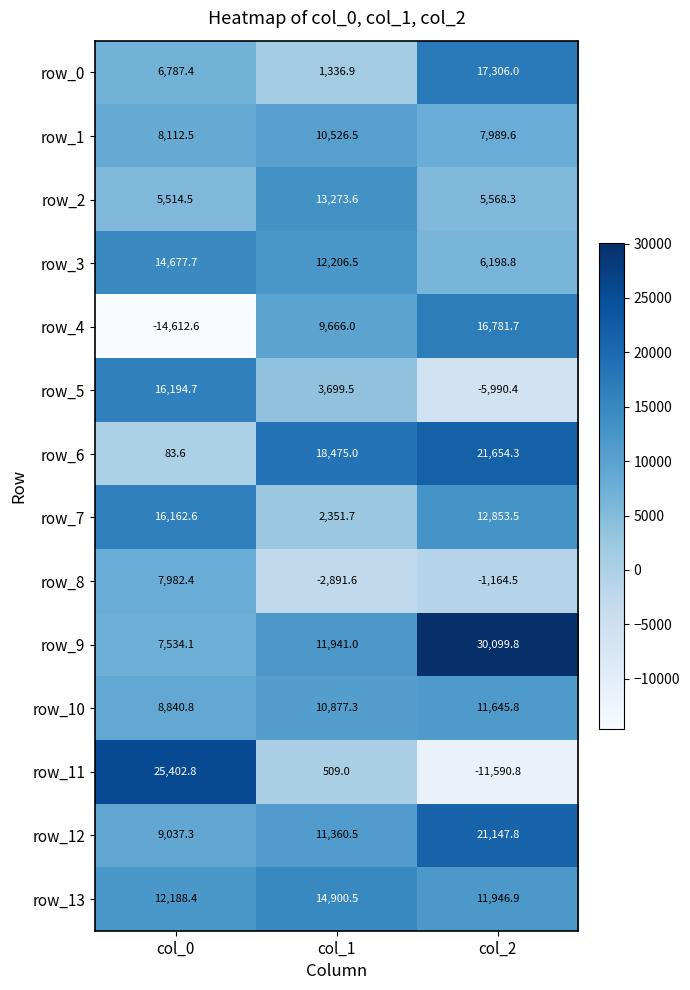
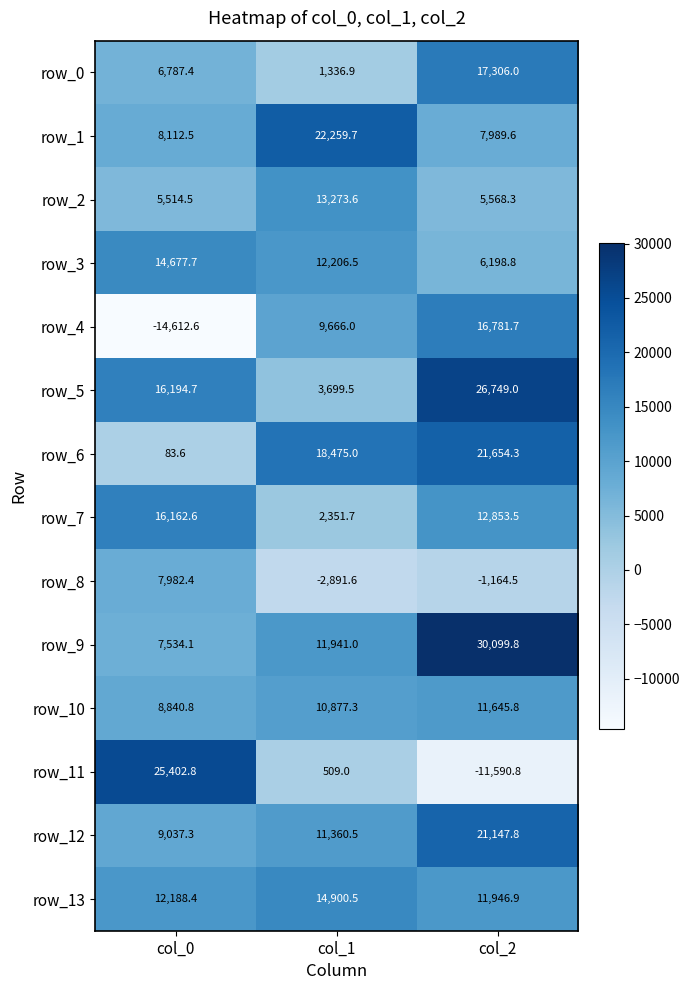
row_1, col_1: 10,526.5 -> 22,259.7
row_5, col_2: -5,990.4 -> 26,749.0
